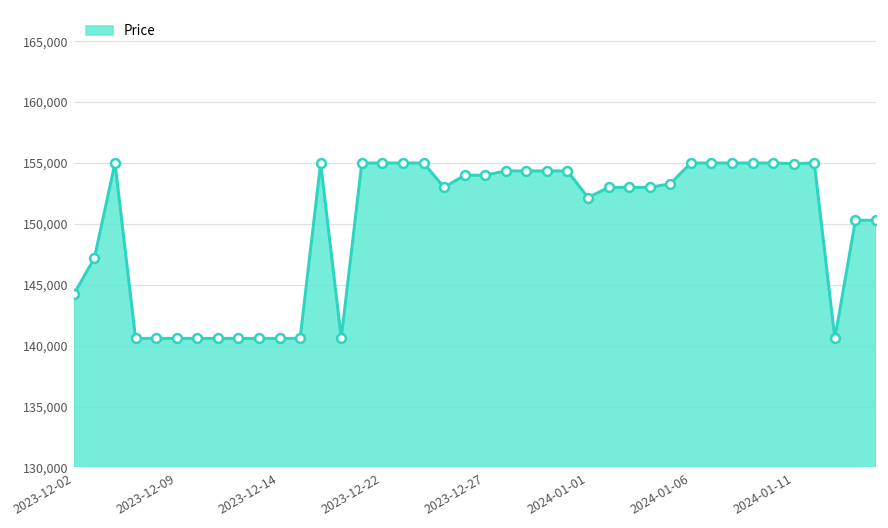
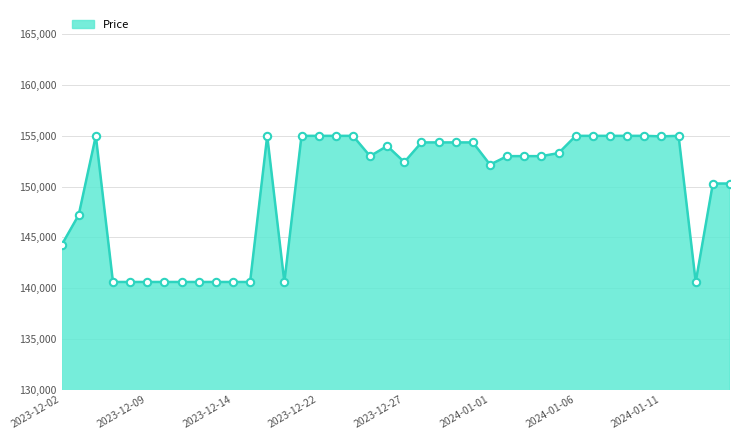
2023-12-27: 154,000 -> 152,400
